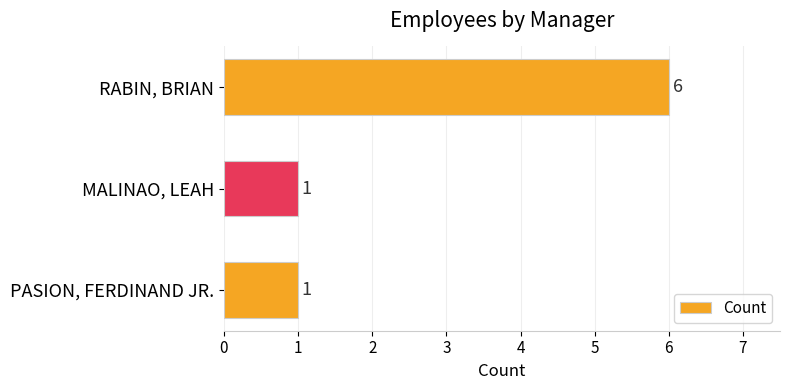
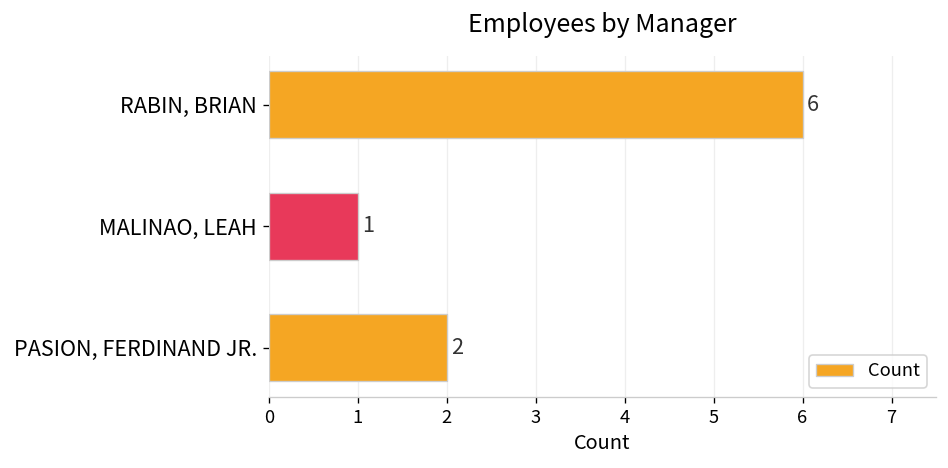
PASION, FERDINAND JR.: 1 -> 2
